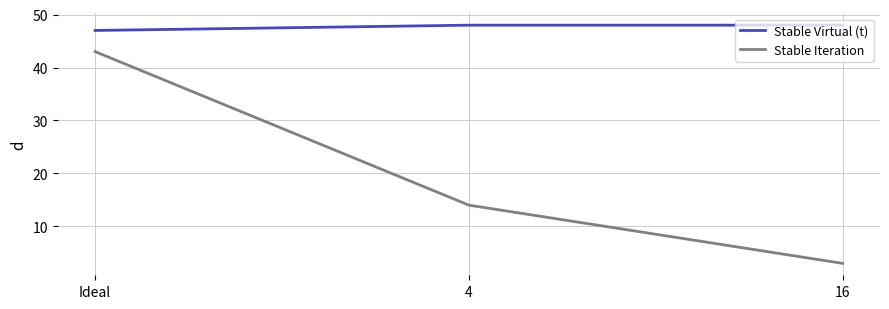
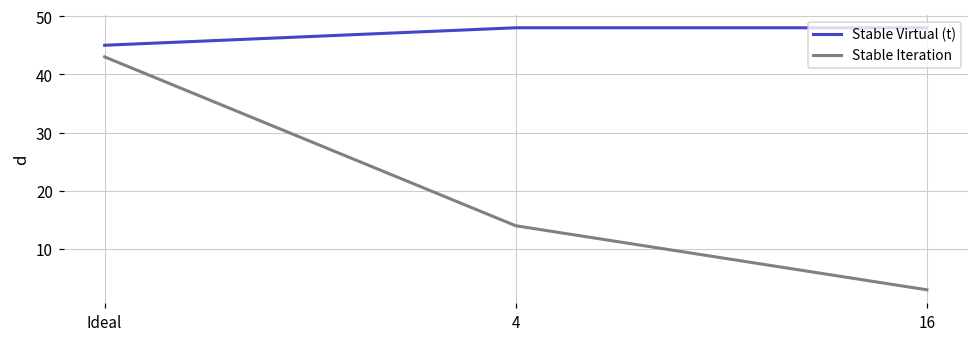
Stable Virtual (t), Ideal: 47 -> 45
